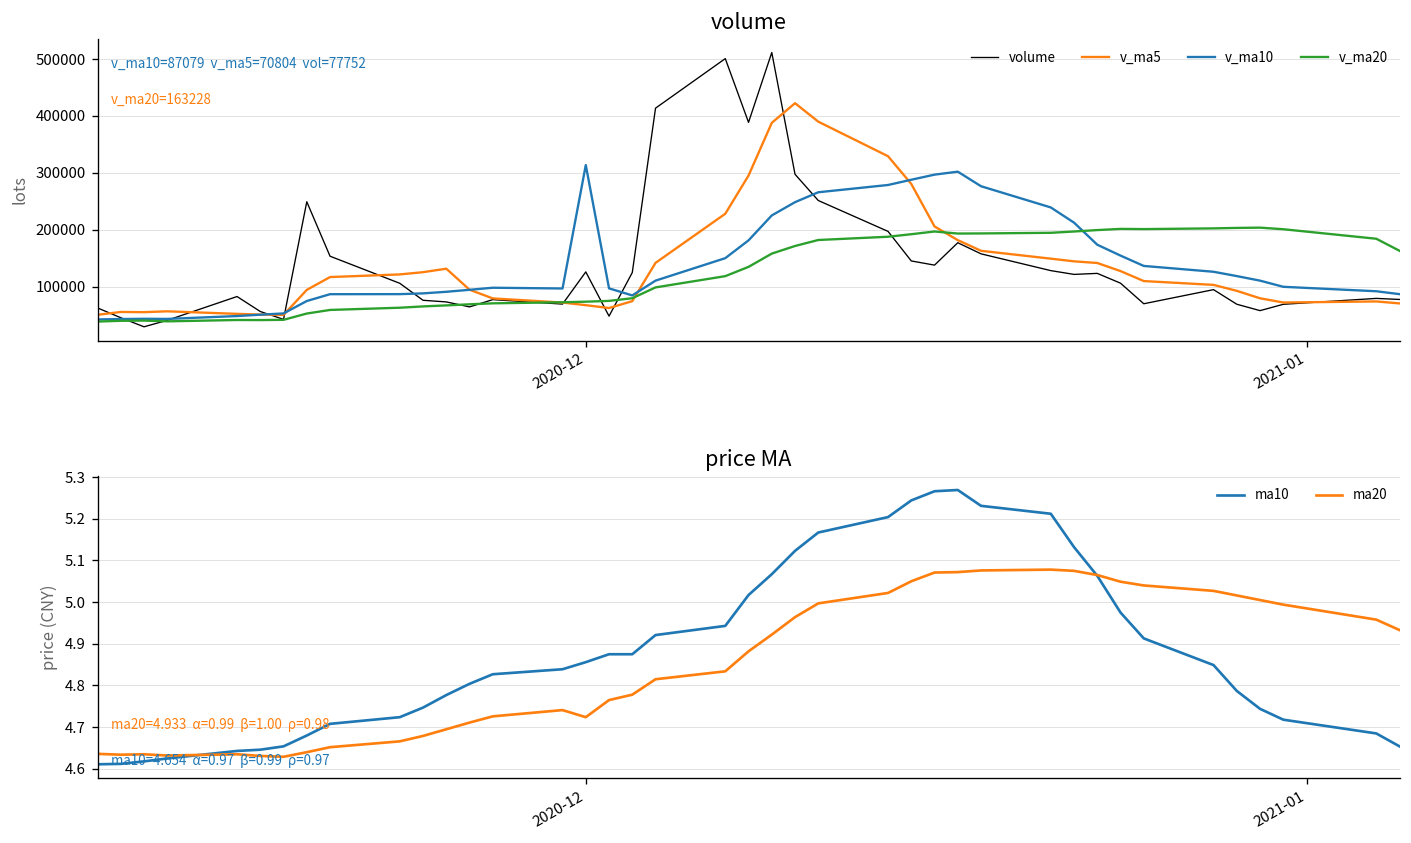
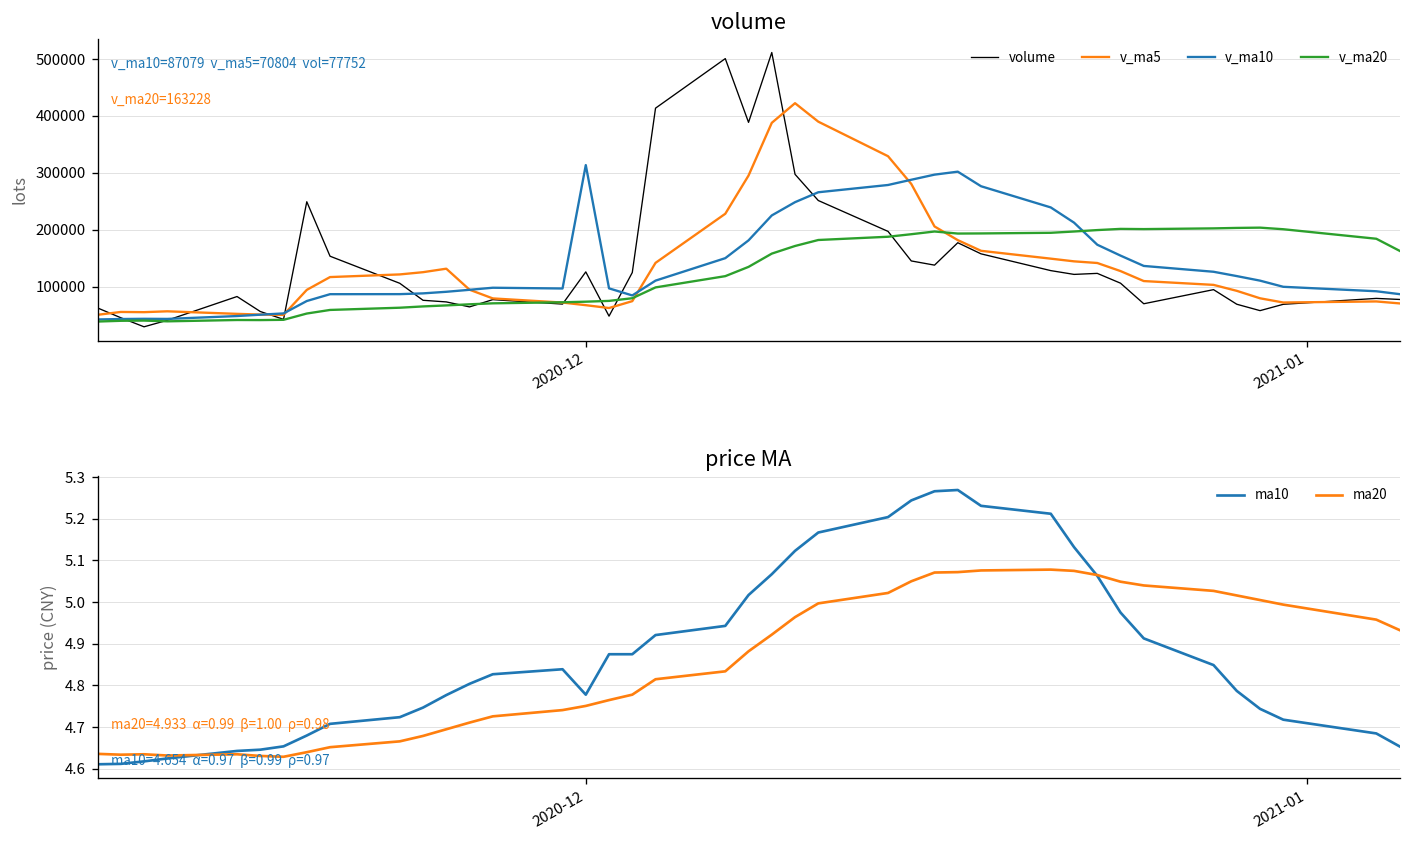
price MA, ma10, 2020-12: 4.86 -> 4.78
price MA, ma20, 2020-12: 4.72 -> 4.75
